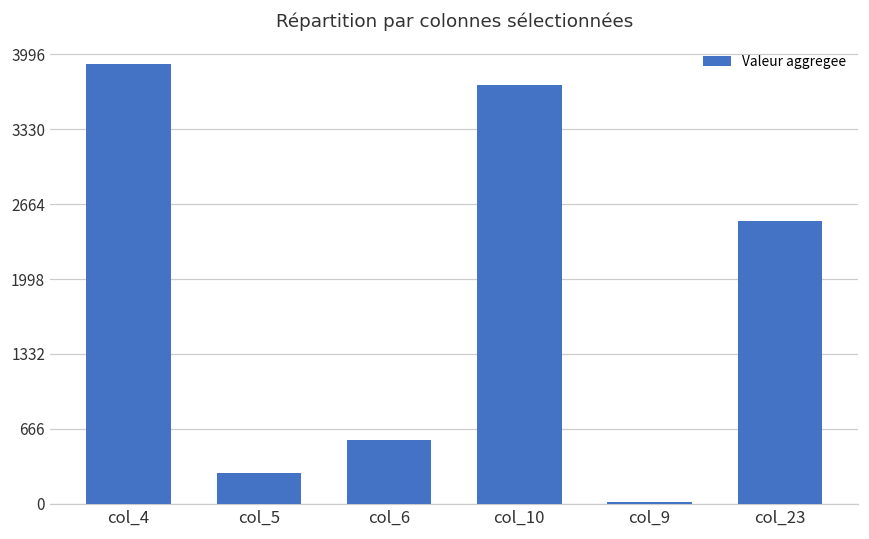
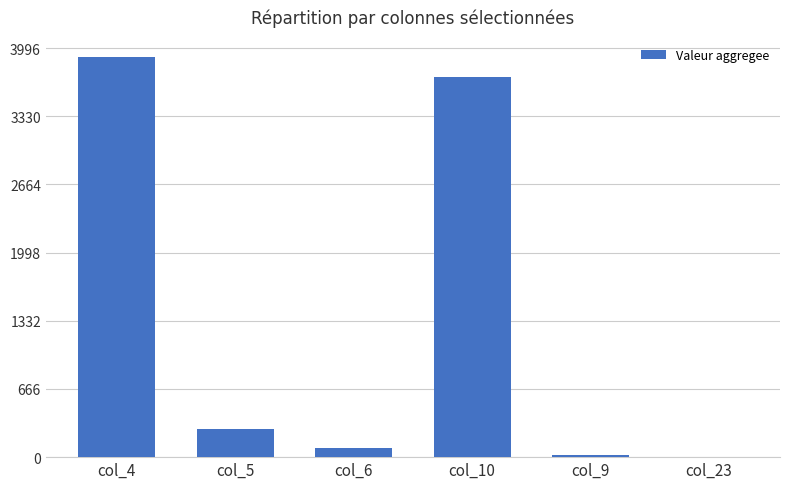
col_6: 570 -> 90
col_23: 2510 -> 0
